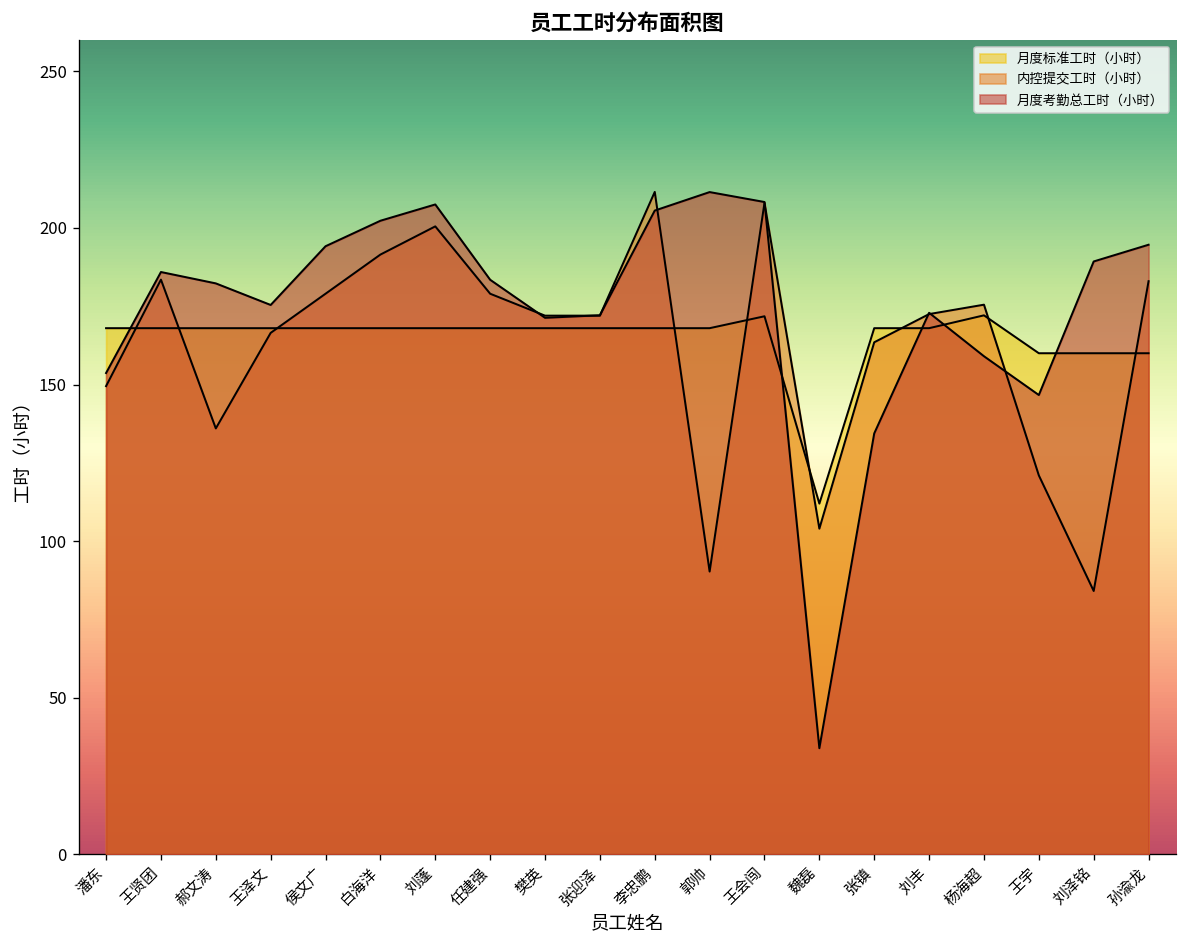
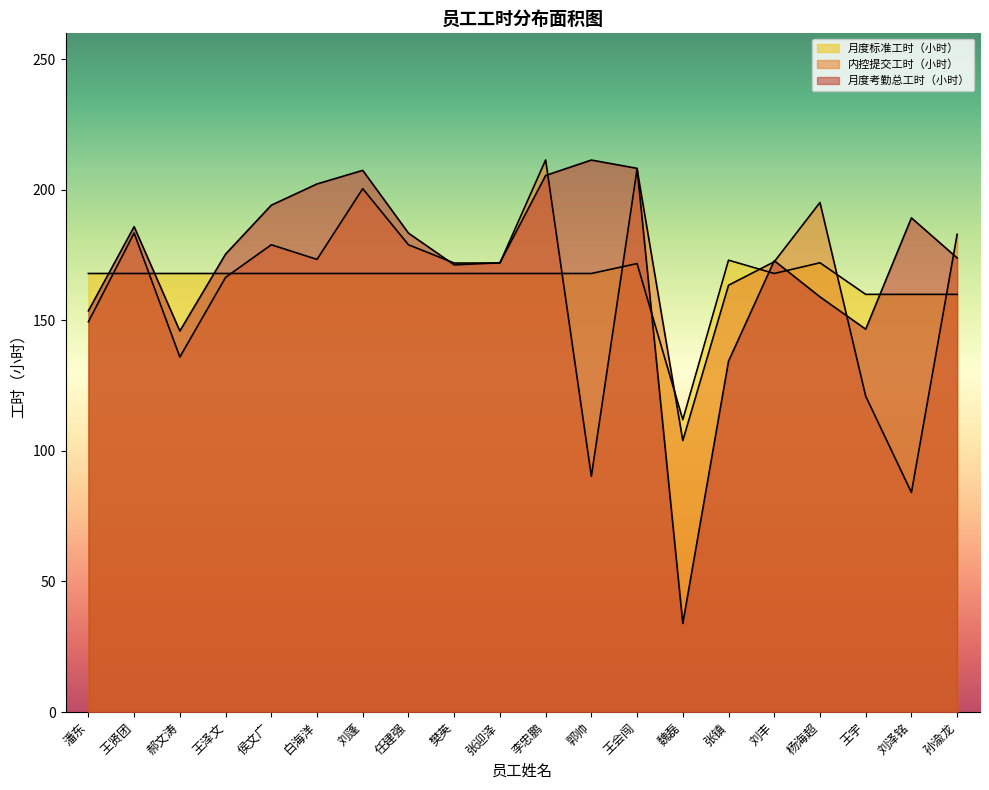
月度考勤总工时（小时）, 郝文涛: 182 -> 146
内控提交工时（小时）, 白海洋: 192 -> 173
月度标准工时（小时）, 张镇: 168 -> 173
内控提交工时（小时）, 杨海超: 176 -> 195
月度考勤总工时（小时）, 孙渝龙: 195 -> 174
